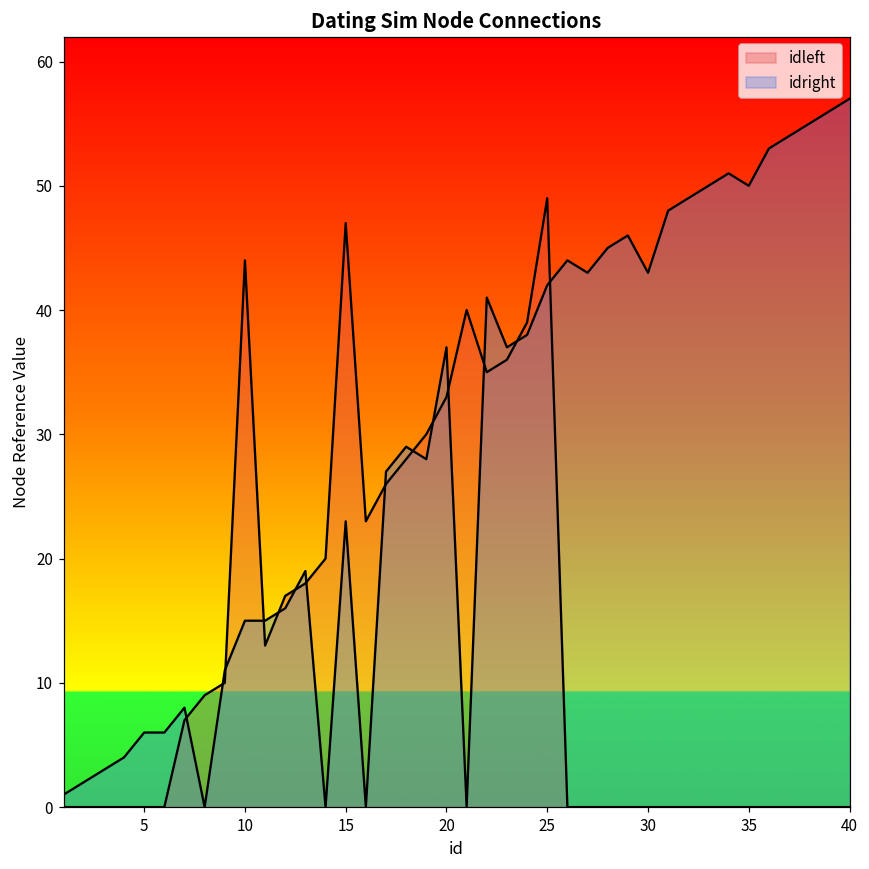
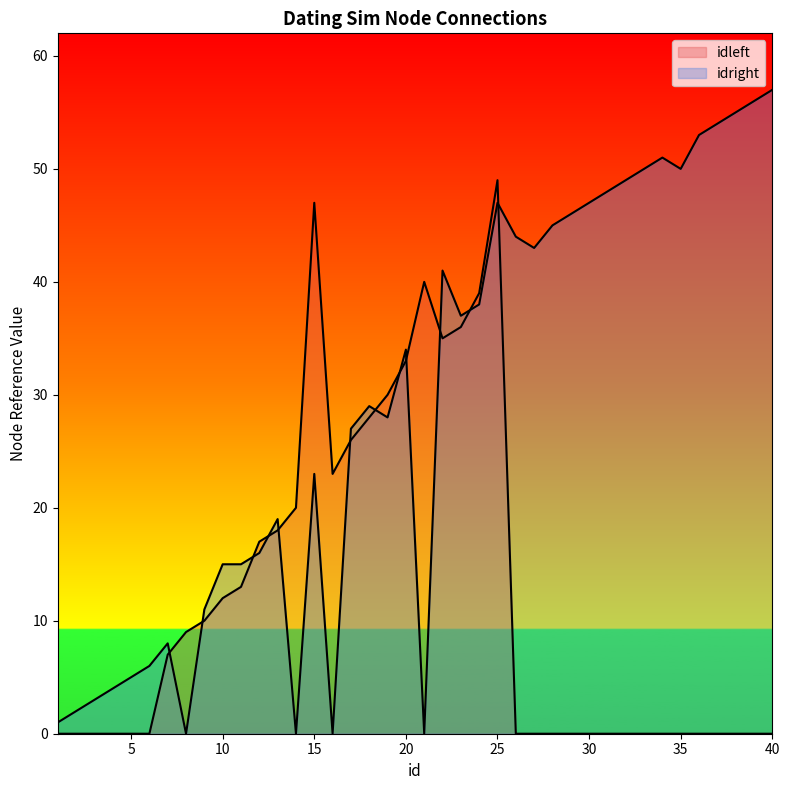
idright, 5: 6 -> 5
idleft, 10: 44 -> 12
idright, 20: 37 -> 34
idright, 25: 42 -> 47
idright, 30: 43 -> 47
